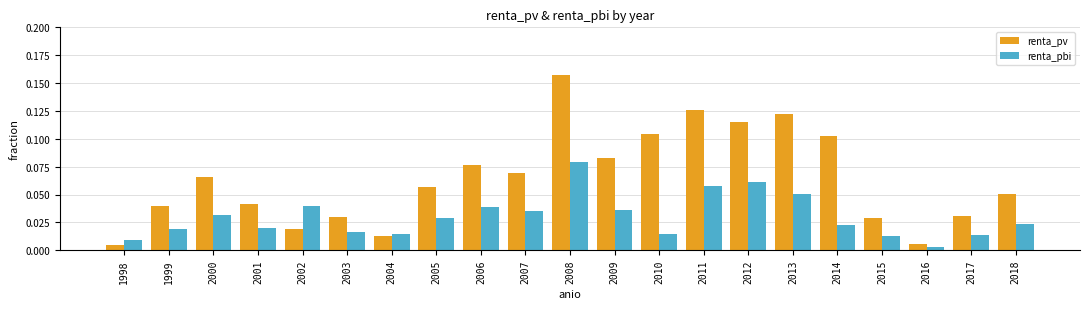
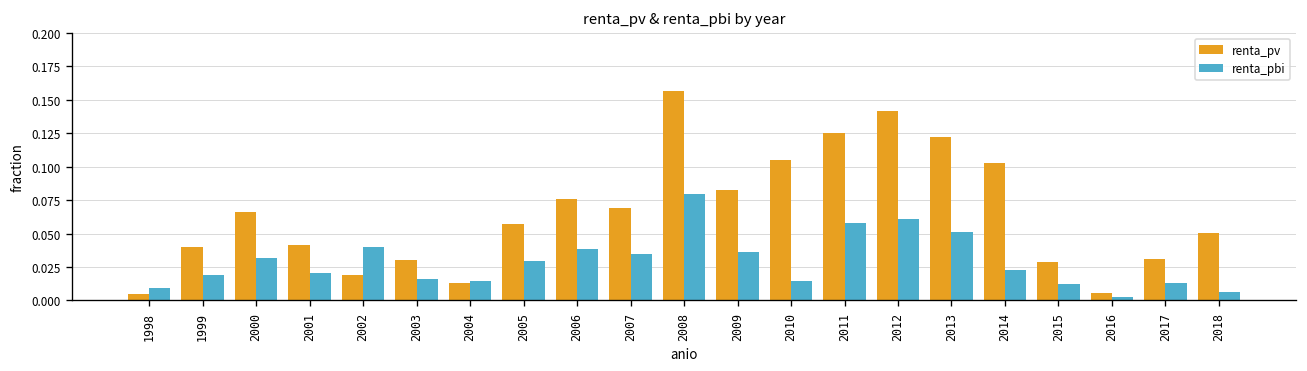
renta_pv, 2012: 0.115 -> 0.142
renta_pbi, 2018: 0.023 -> 0.006
